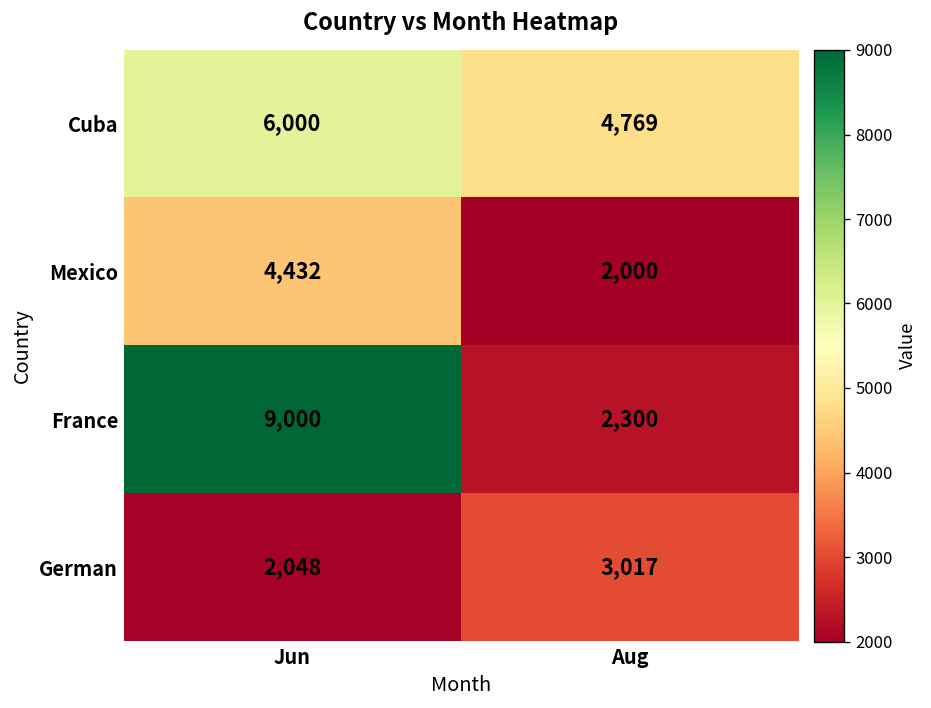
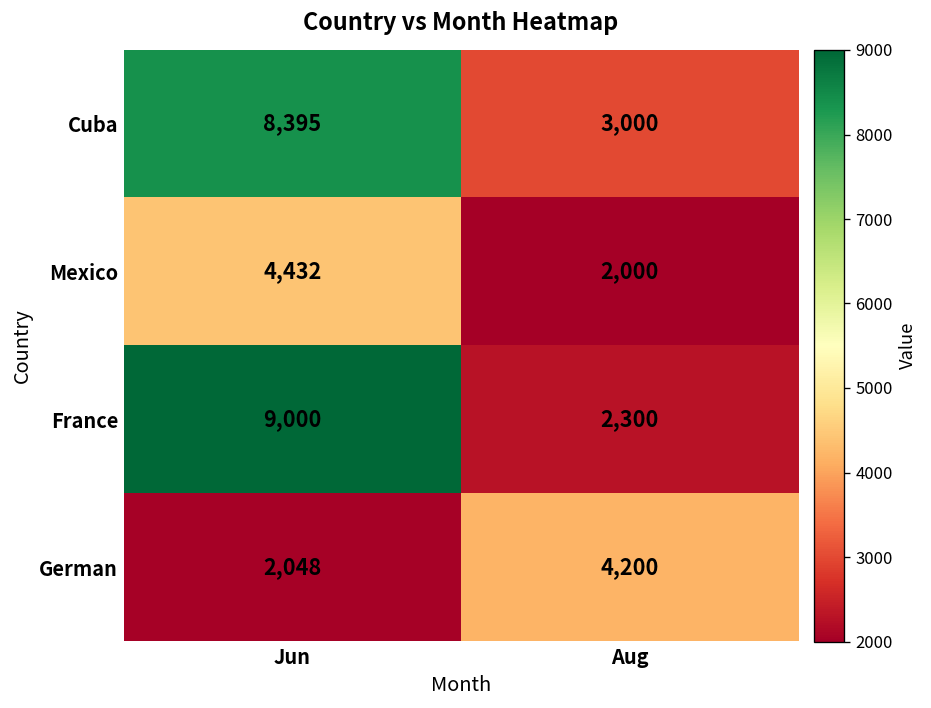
Cuba, Jun: 6,000 -> 8,395
Cuba, Aug: 4,769 -> 3,000
German, Aug: 3,017 -> 4,200
